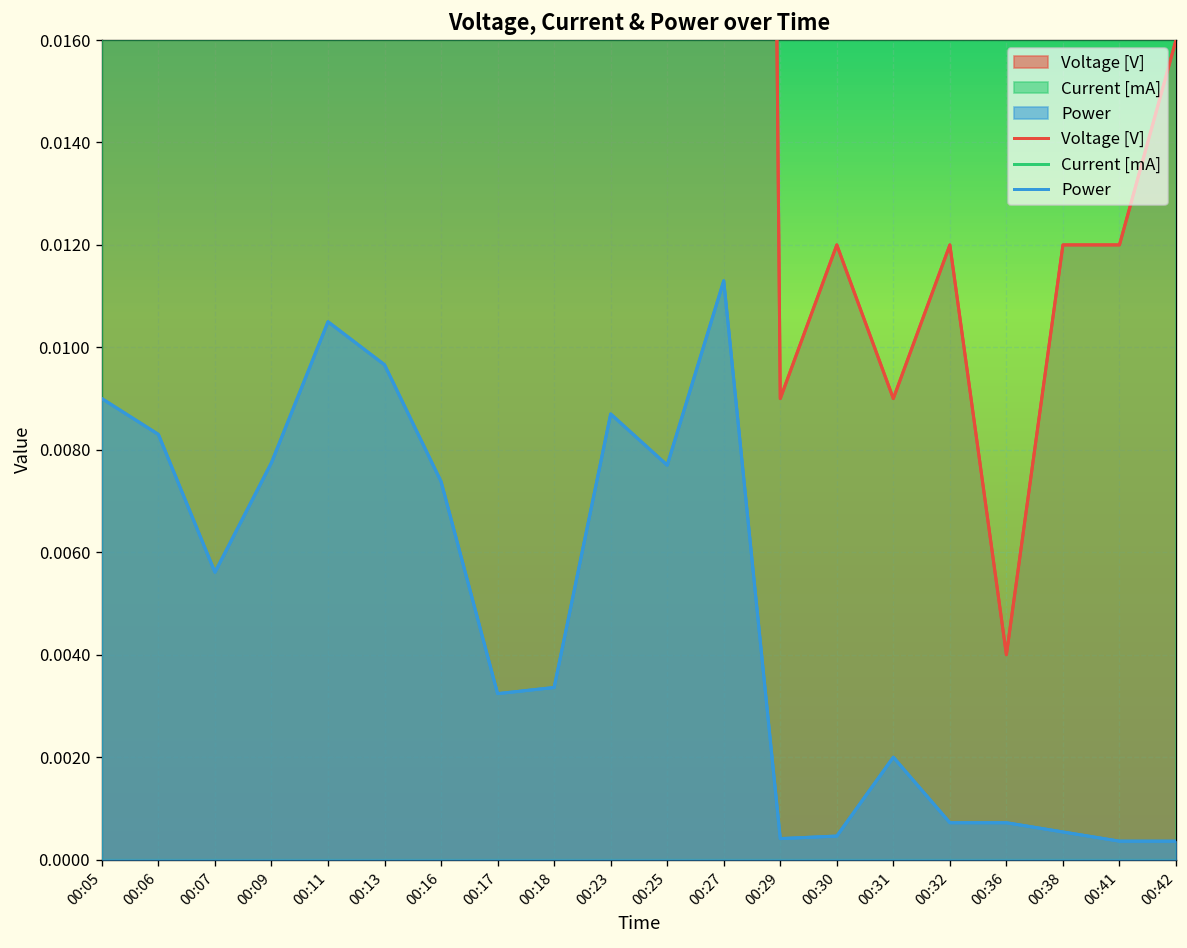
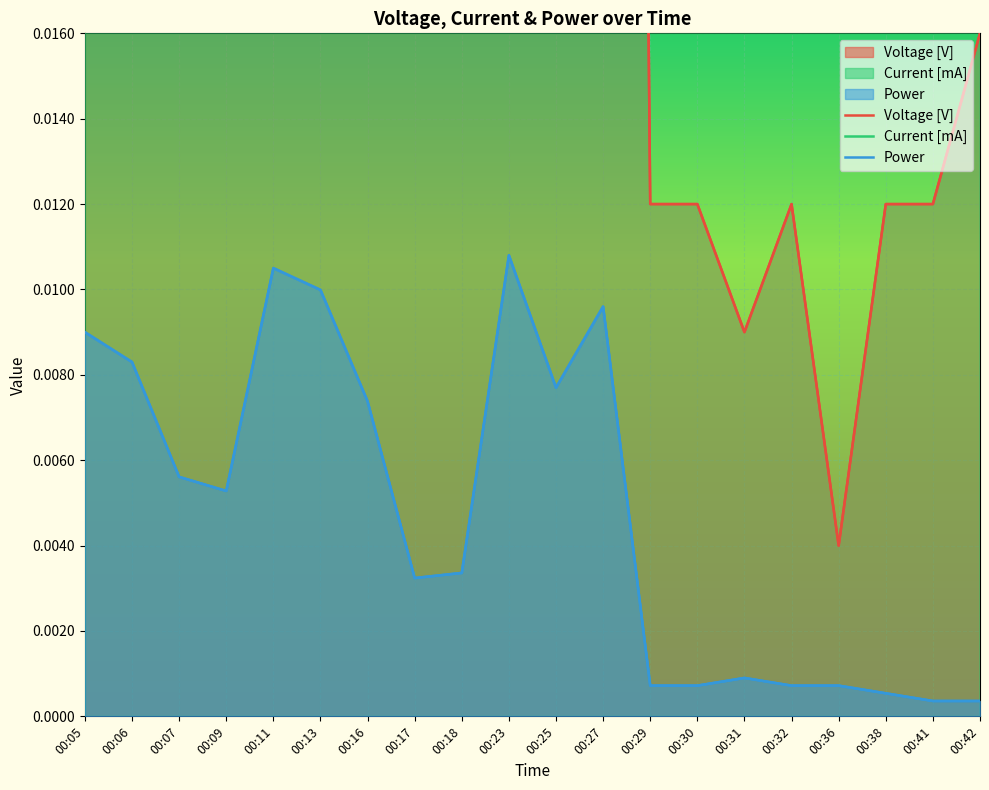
Power, 00:09: 0.0078 -> 0.0053
Power, 00:13: 0.0097 -> 0.0100
Power, 00:23: 0.0087 -> 0.0108
Power, 00:27: 0.0113 -> 0.0096
Voltage [V], 00:29: 0.009 -> 0.012
Power, 00:29: 0.0004 -> 0.0007
Power, 00:30: 0.0005 -> 0.0007
Power, 00:31: 0.0020 -> 0.0009
